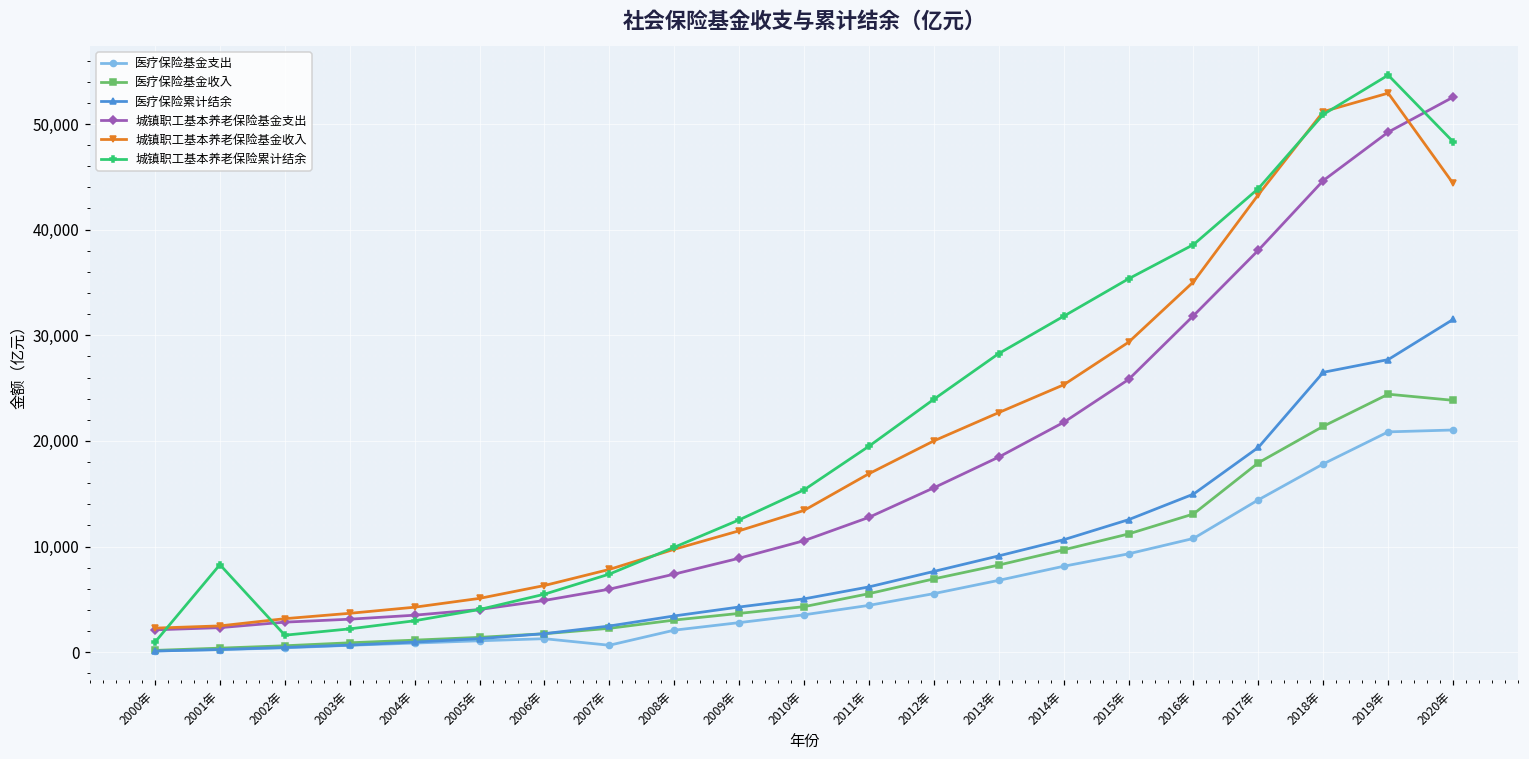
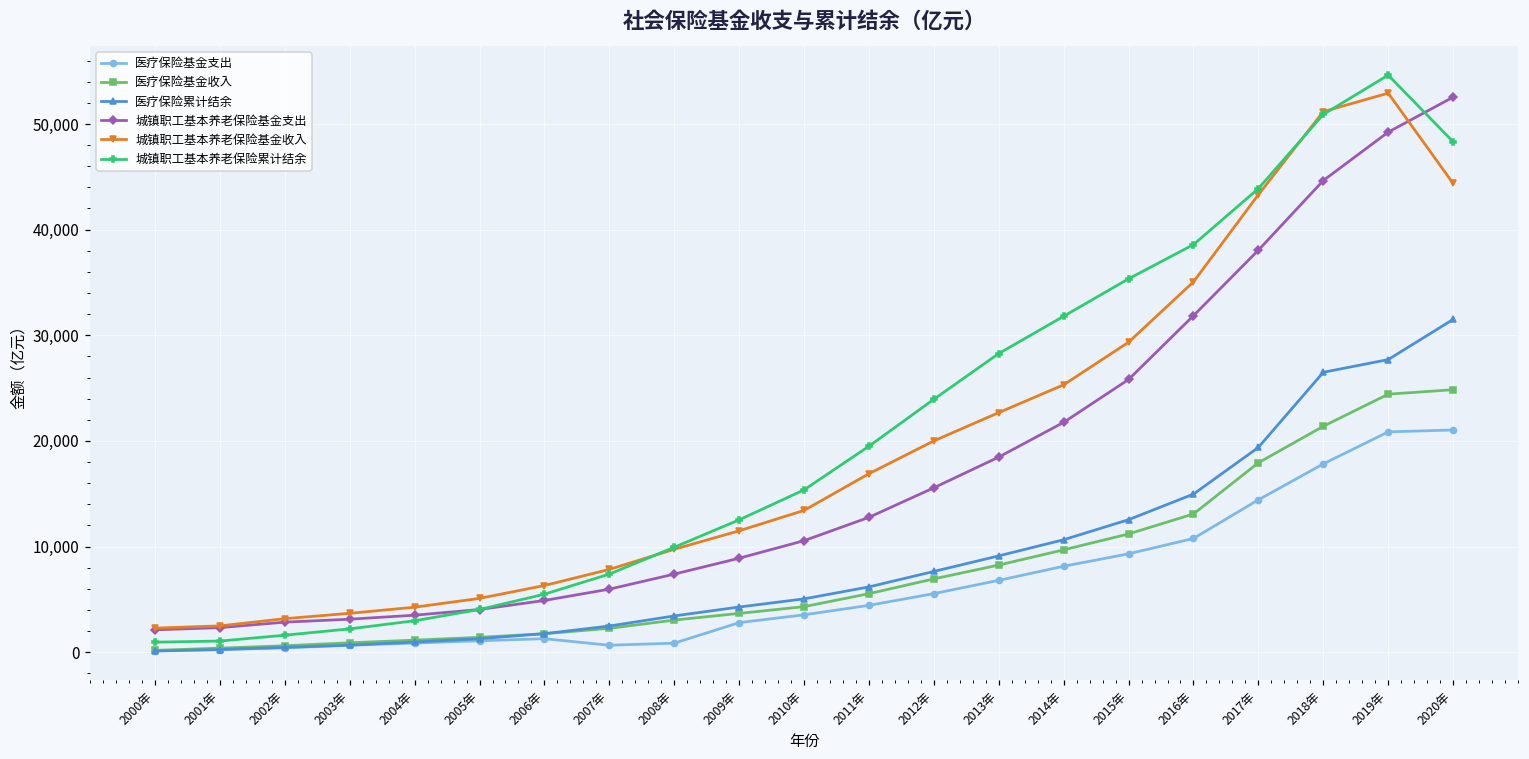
城镇职工基本养老保险累计结余, 2001年: 8,000 -> 1,000
医疗保险基金支出, 2008年: 2,000 -> 1,000
医疗保险基金收入, 2020年: 24,000 -> 25,000
